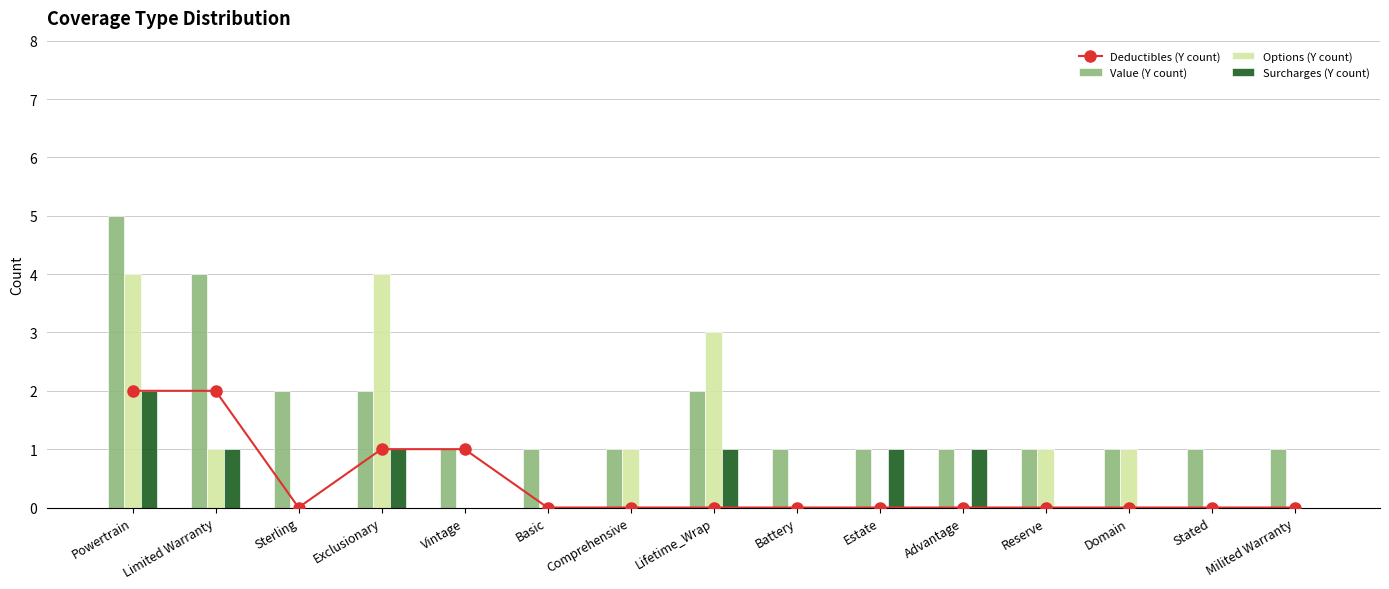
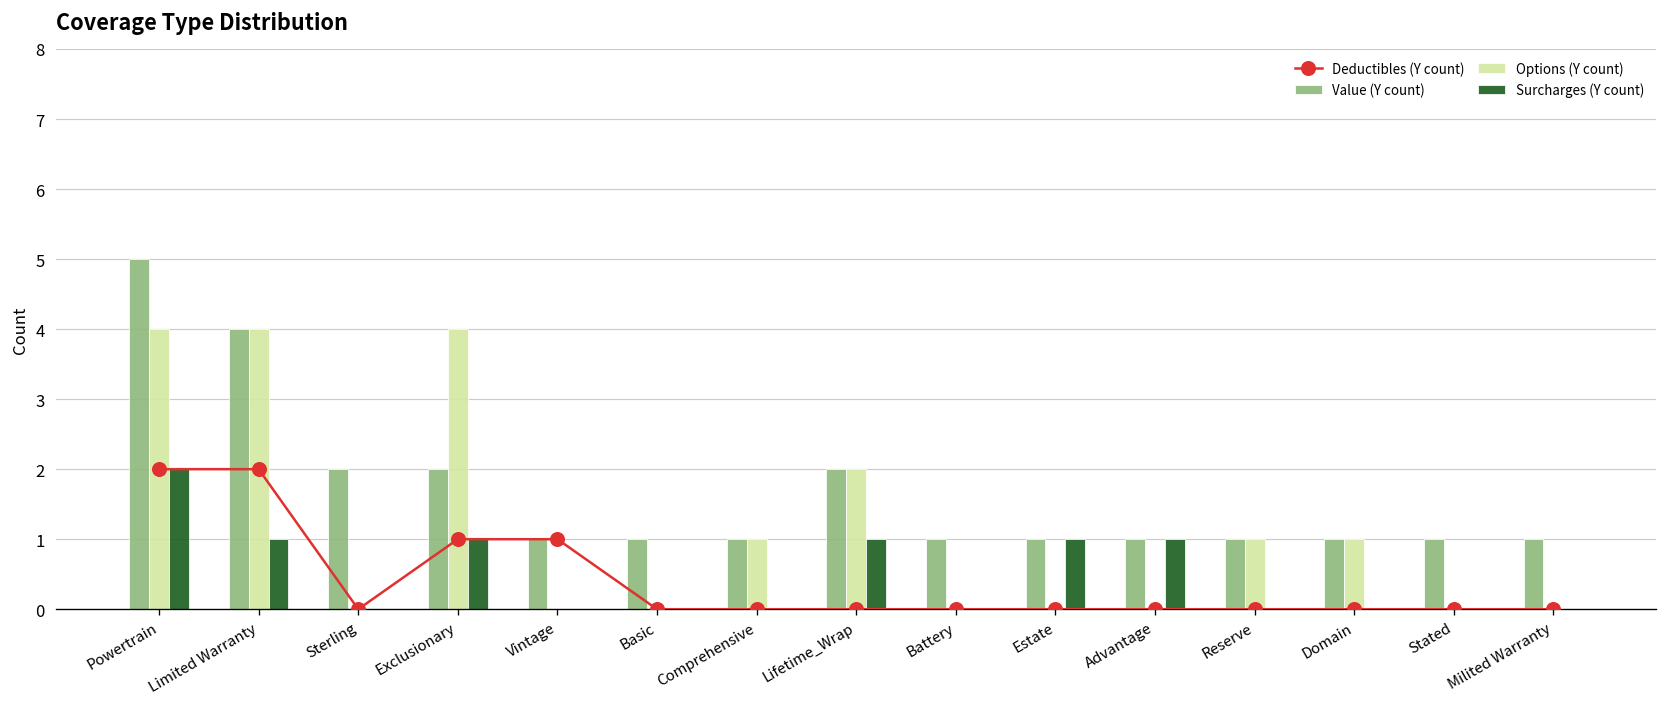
Options (Y count), Limited Warranty: 1 -> 4
Options (Y count), Lifetime_Wrap: 3 -> 2
